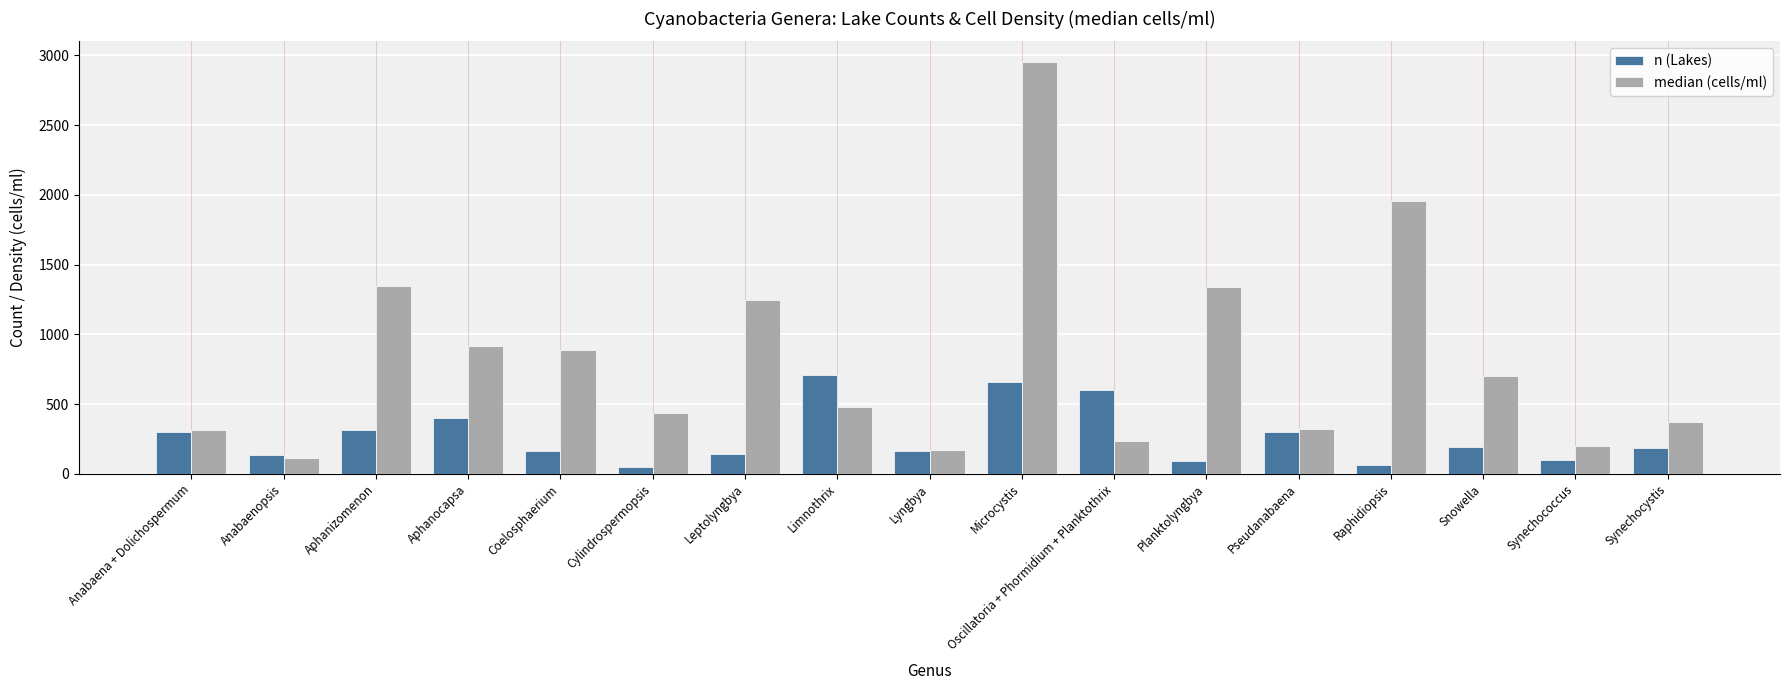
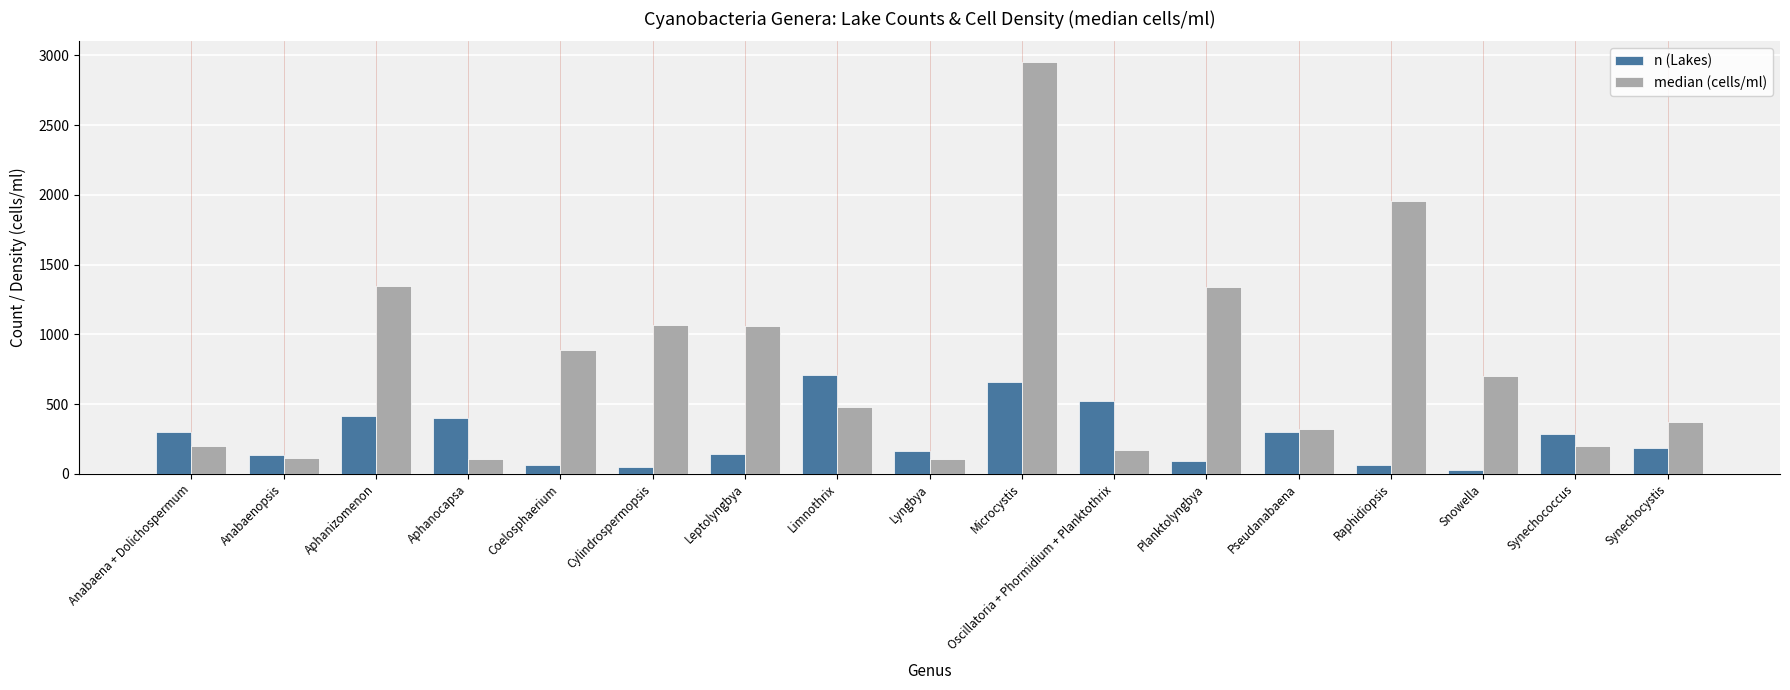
median (cells/ml), Anabaena + Dolichospermum: 310 -> 200
n (Lakes), Aphanizomenon: 320 -> 420
median (cells/ml), Aphanocapsa: 920 -> 110
n (Lakes), Coelosphaerium: 170 -> 60
median (cells/ml), Cylindrospermopsis: 440 -> 1070
median (cells/ml), Leptolyngbya: 1250 -> 1060
median (cells/ml), Lyngbya: 170 -> 110
n (Lakes), Oscillatoria + Phormidium + Planktothrix: 600 -> 520
median (cells/ml), Oscillatoria + Phormidium + Planktothrix: 240 -> 170
n (Lakes), Snowella: 190 -> 30
n (Lakes), Synechococcus: 100 -> 280
